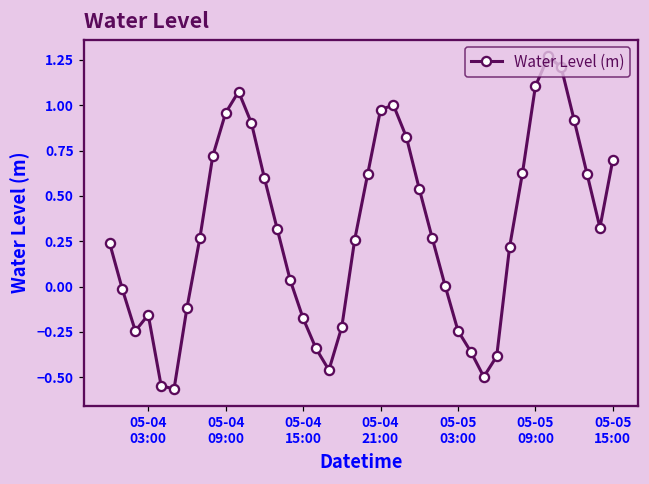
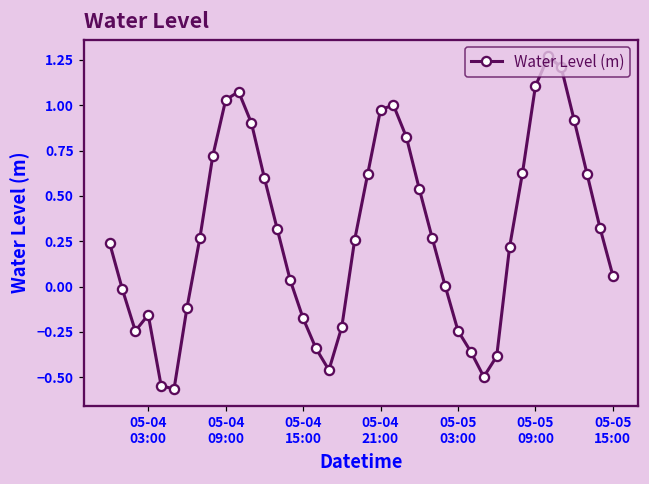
05-04 09:00: 0.96 -> 1.03
05-05 15:00: 0.70 -> 0.06
